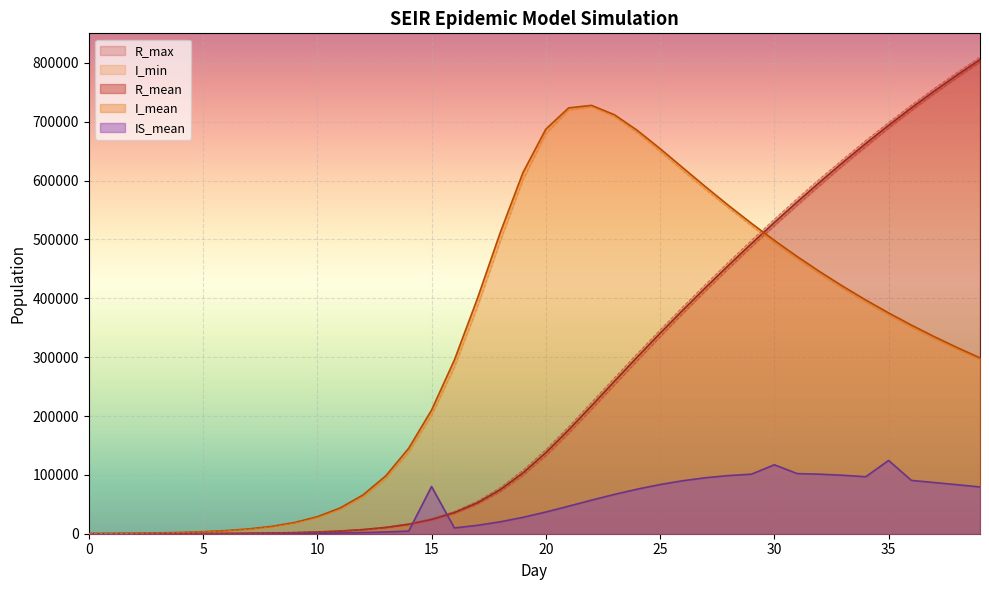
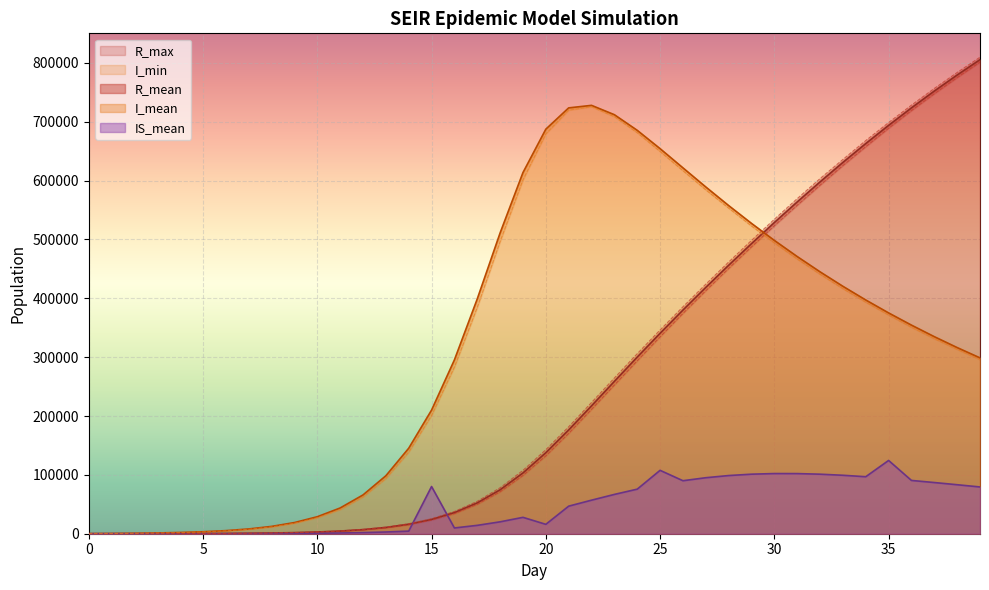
IS_mean, 20: 40000 -> 20000
IS_mean, 25: 80000 -> 110000
IS_mean, 30: 120000 -> 100000
